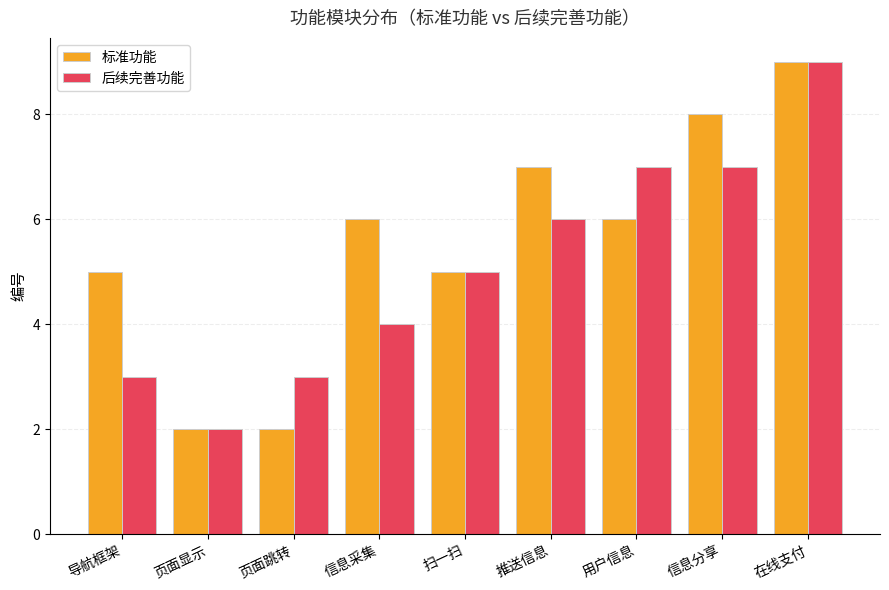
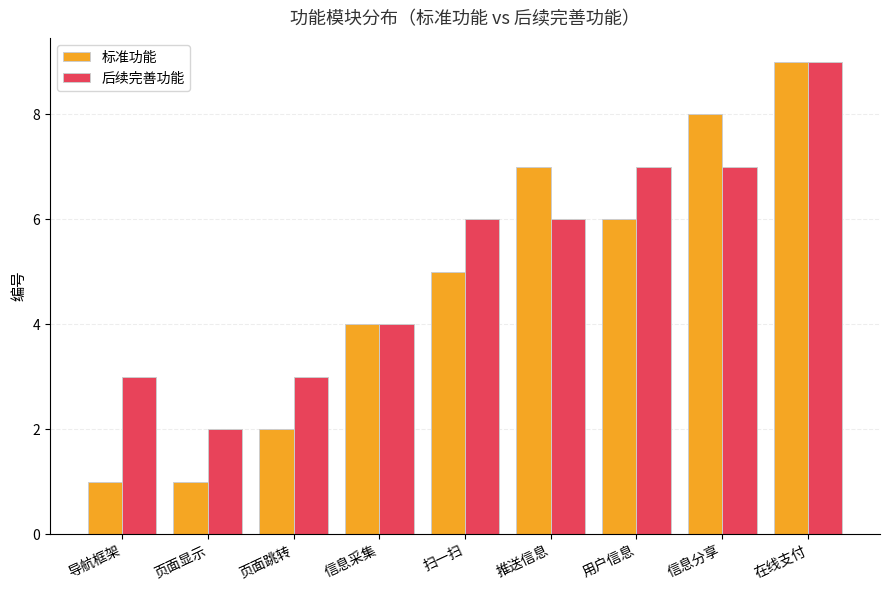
标准功能, 导航框架: 5 -> 1
标准功能, 页面显示: 2 -> 1
标准功能, 信息采集: 6 -> 4
后续完善功能, 扫一扫: 5 -> 6
